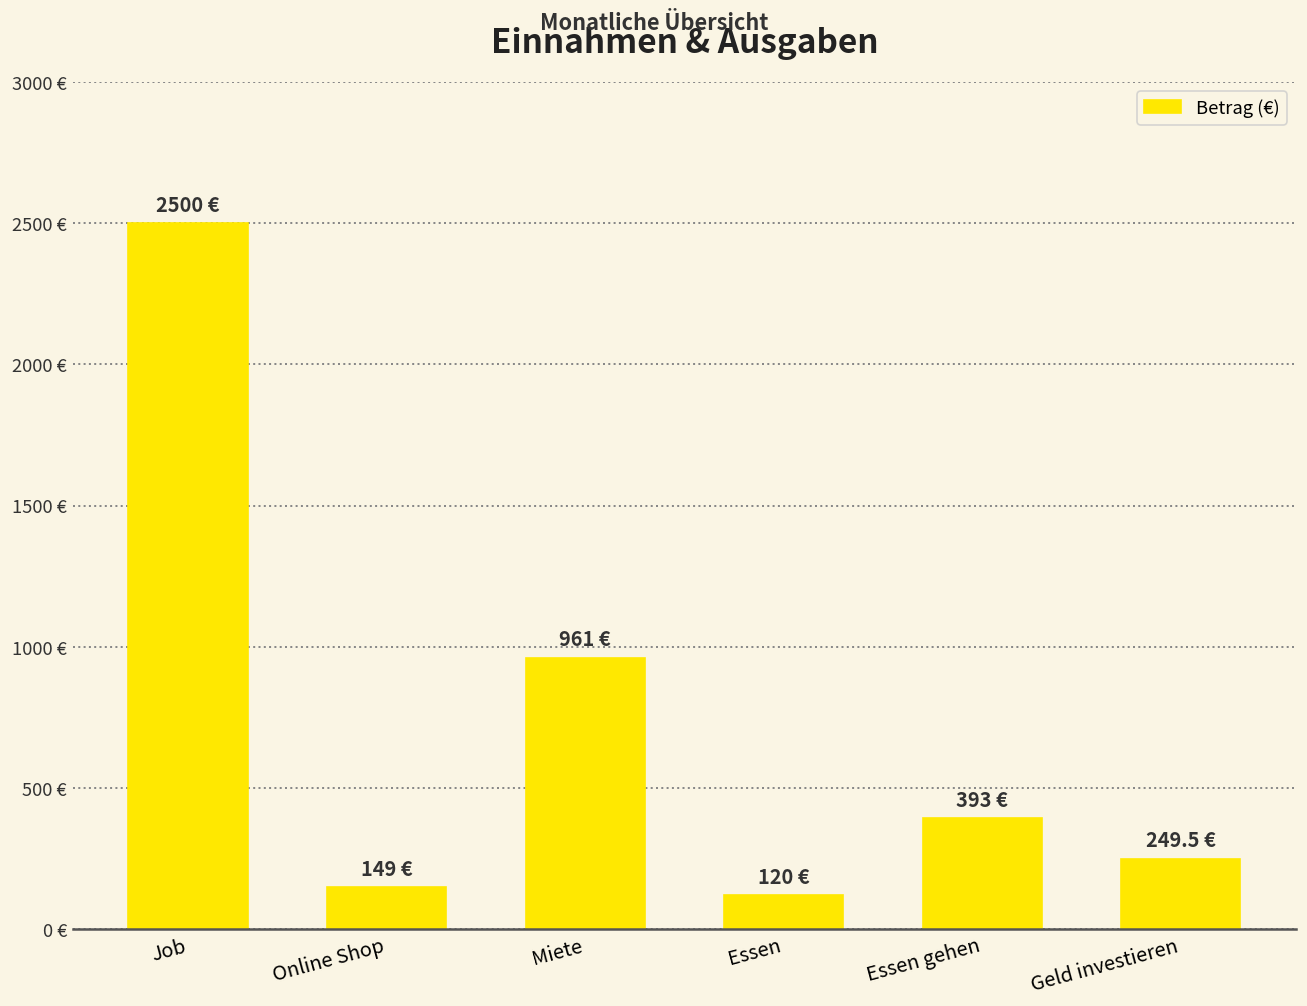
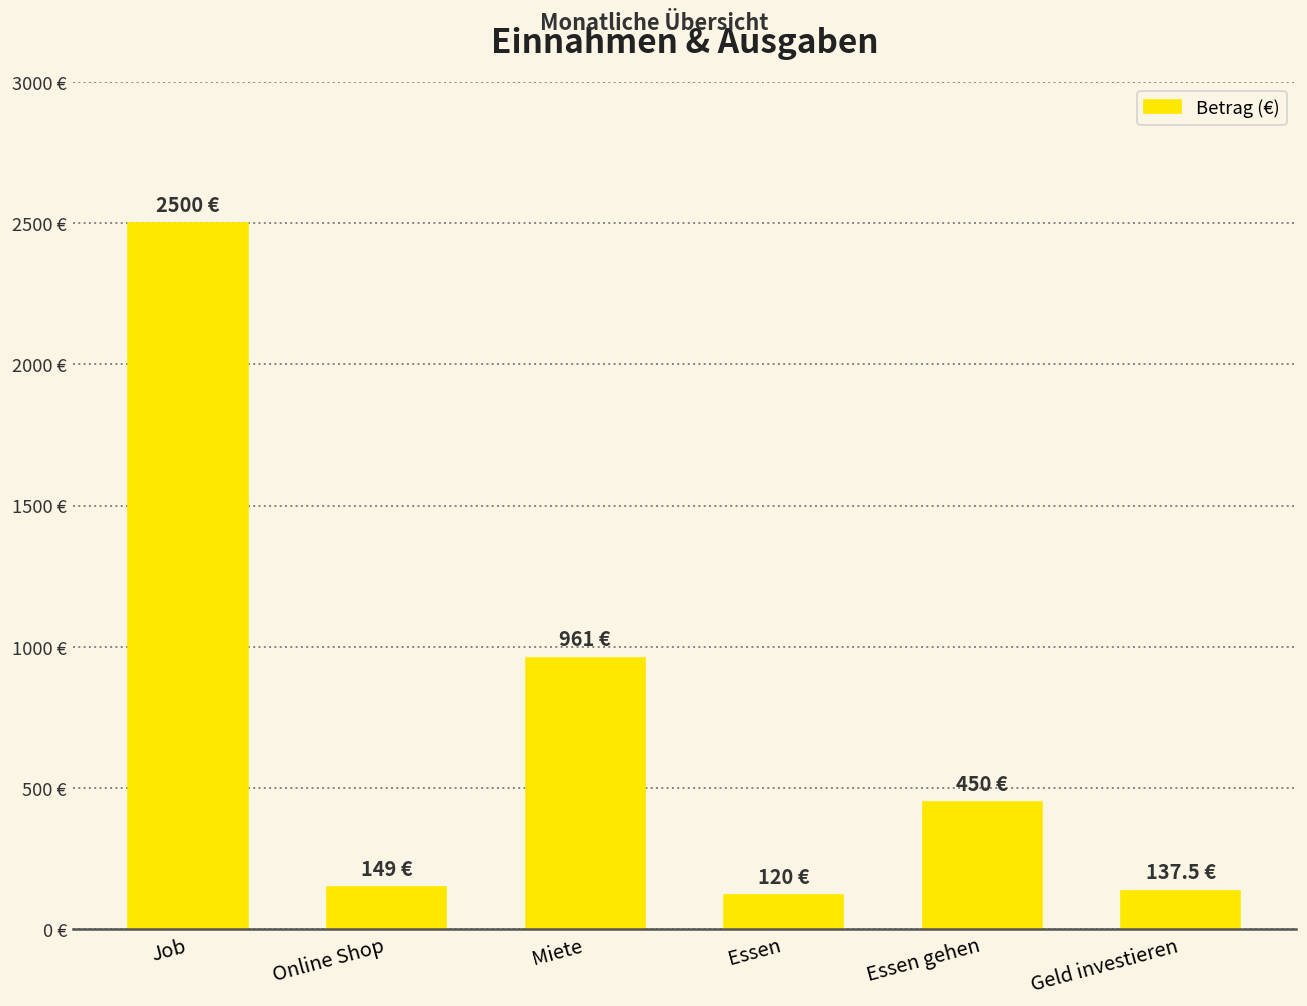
Essen gehen: 393 -> 450
Geld investieren: 249.5 -> 137.5
